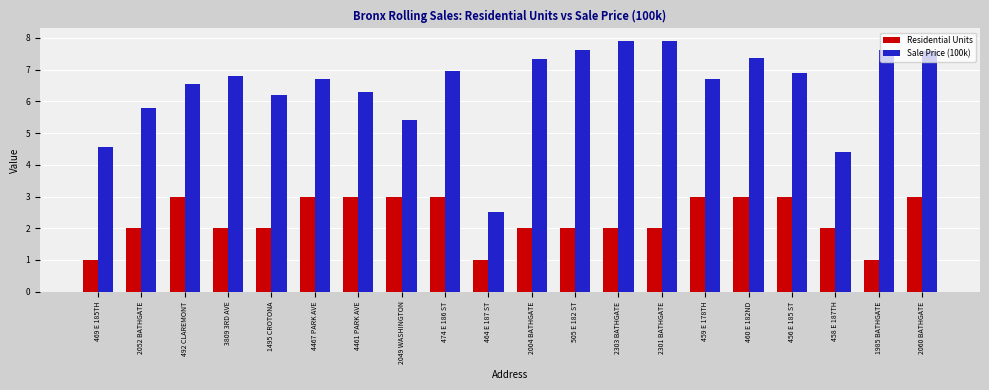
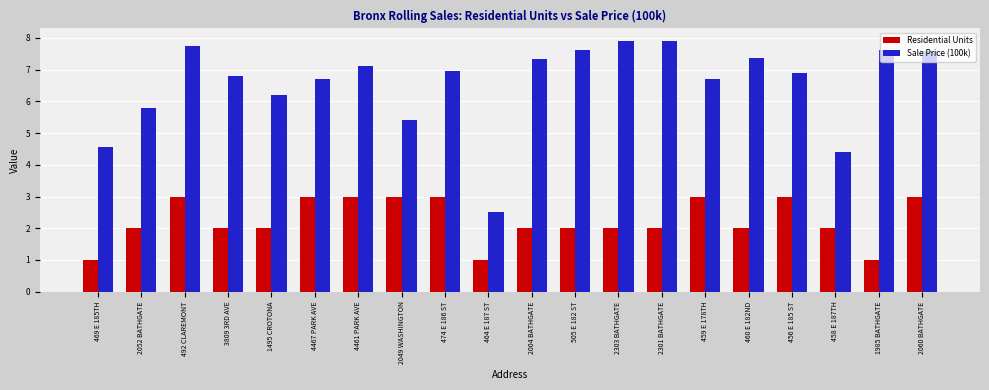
Sale Price (100k), 492 CLAREMONT: 6.6 -> 7.8
Sale Price (100k), 4461 PARK AVE: 6.3 -> 7.1
Residential Units, 460 E 182ND: 3 -> 2
